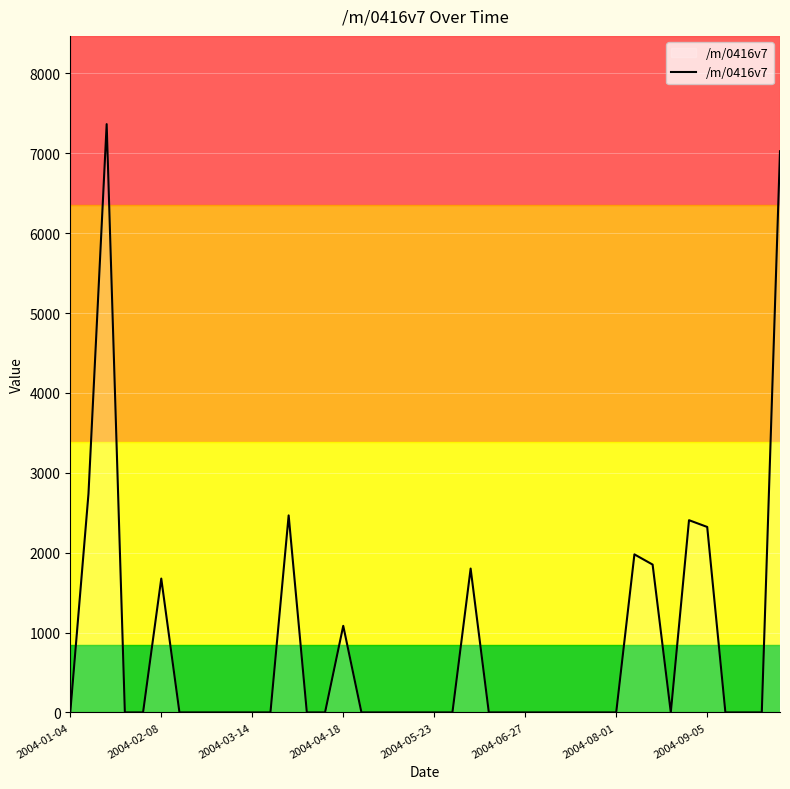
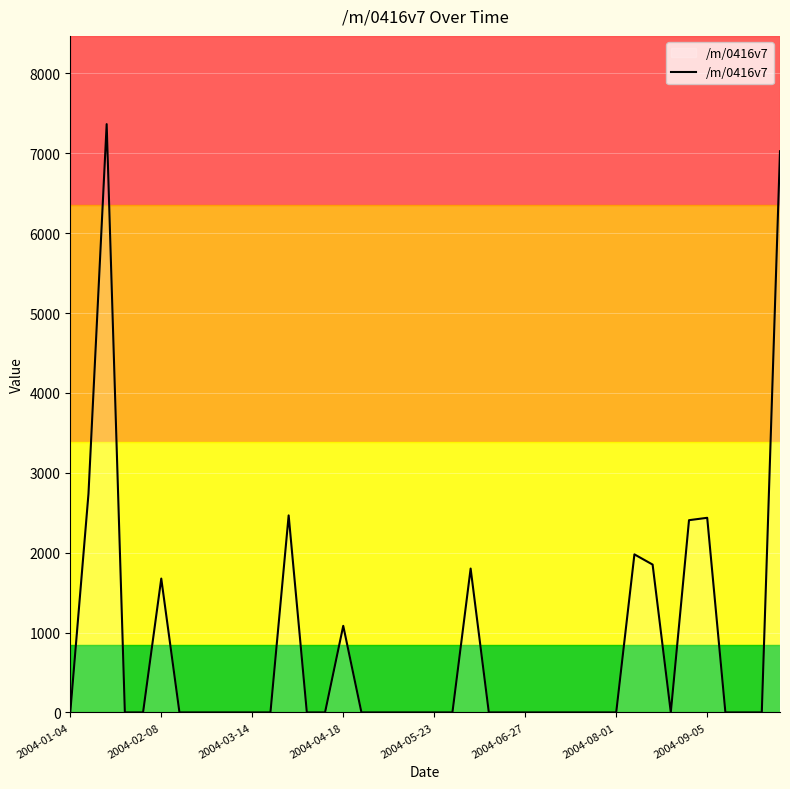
2004-09-05: 2300 -> 2400
